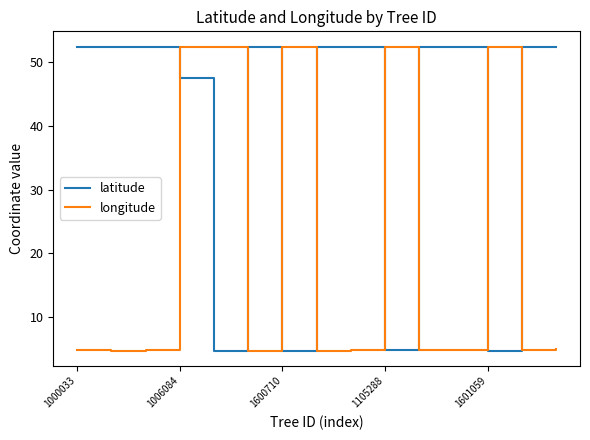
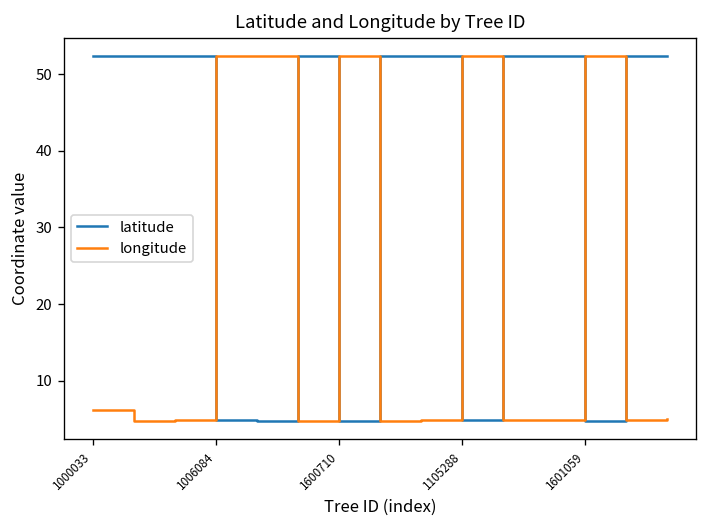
longitude, 1000033: 5 -> 6
latitude, 1006084: 47 -> 5
